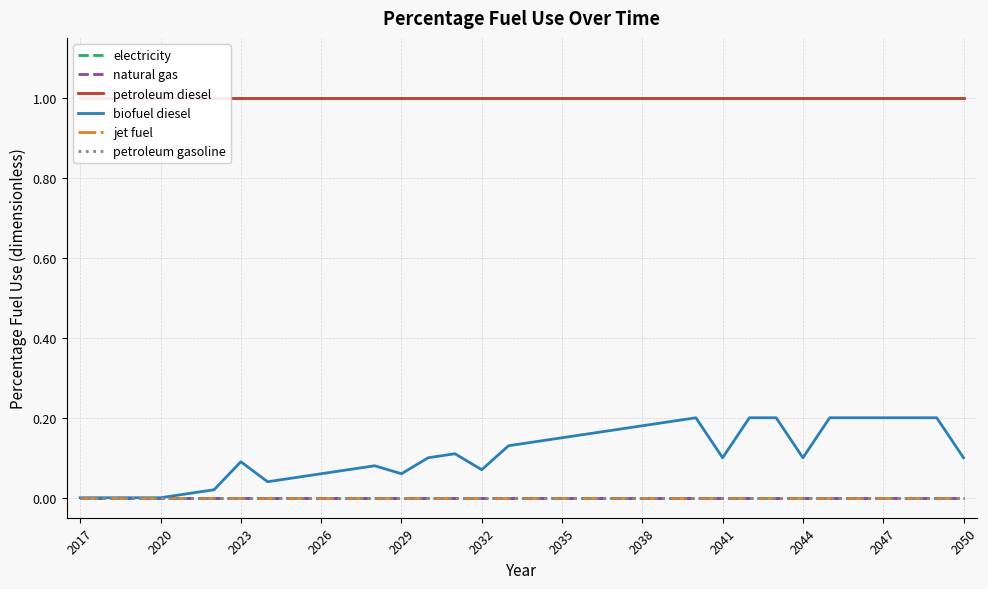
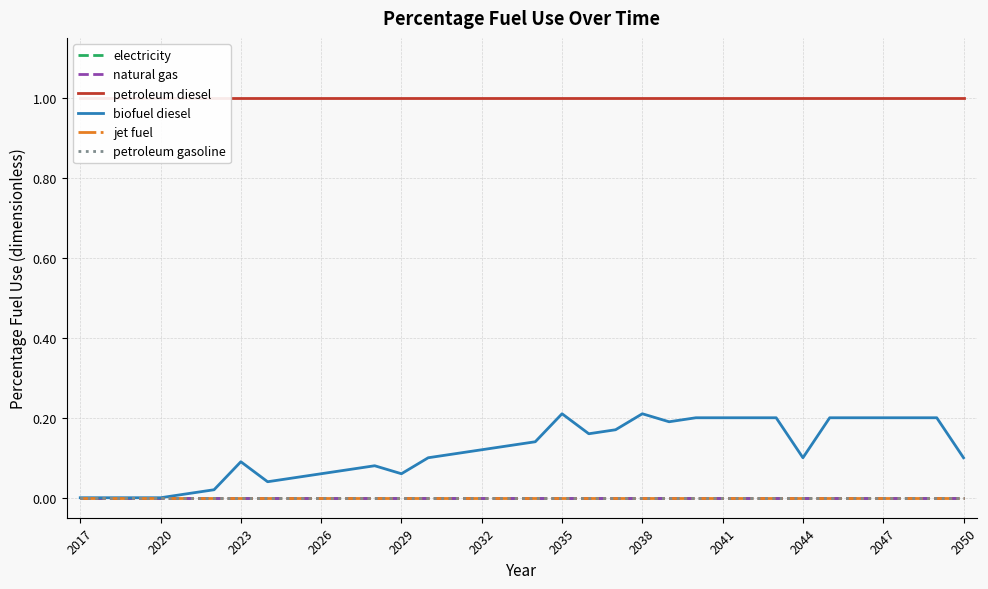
biofuel diesel, 2032: 0.07 -> 0.12
biofuel diesel, 2035: 0.15 -> 0.21
biofuel diesel, 2038: 0.18 -> 0.21
biofuel diesel, 2041: 0.1 -> 0.2
